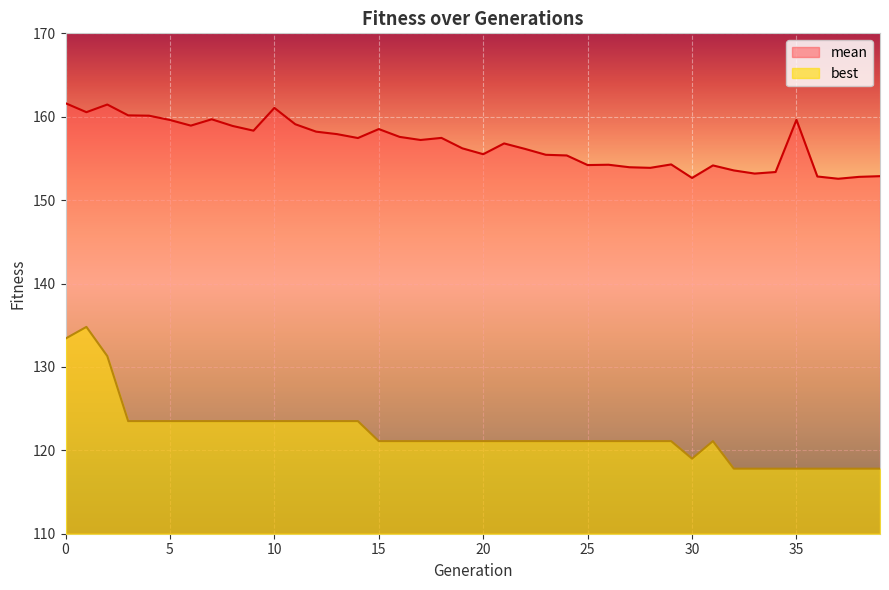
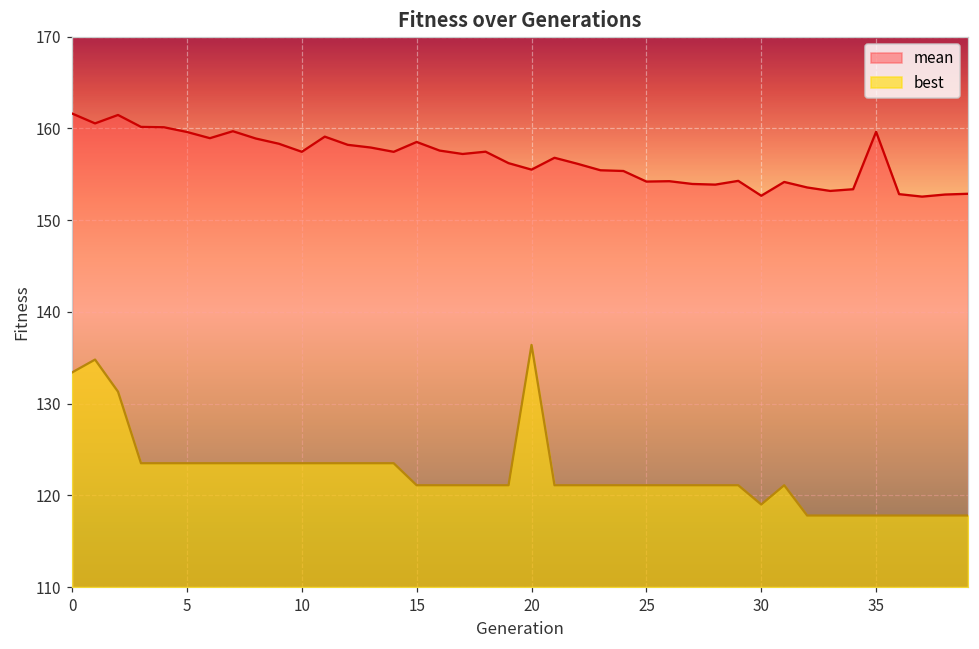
mean, 10: 161 -> 157
best, 20: 121 -> 136
